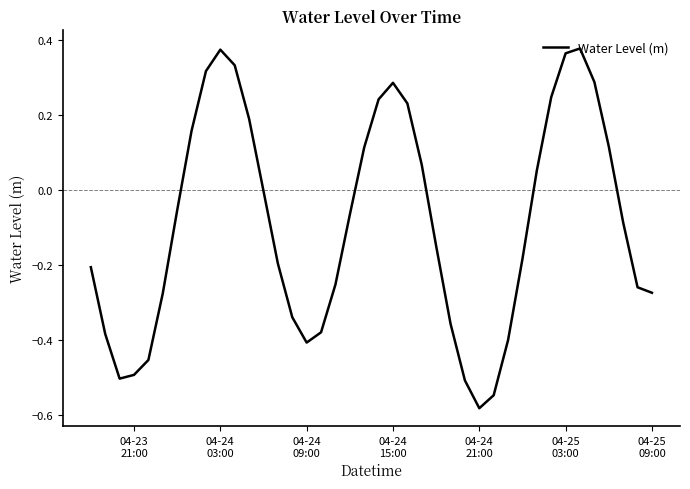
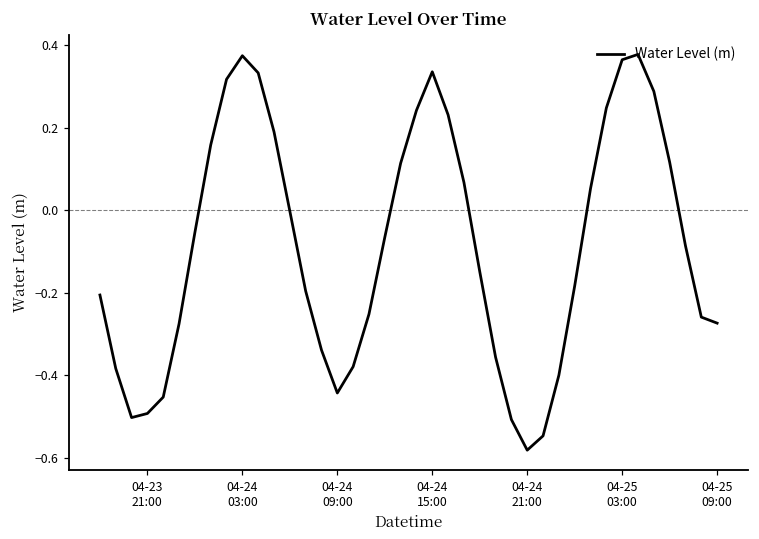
04-24 09:00: -0.41 -> -0.44
04-24 15:00: 0.29 -> 0.34
